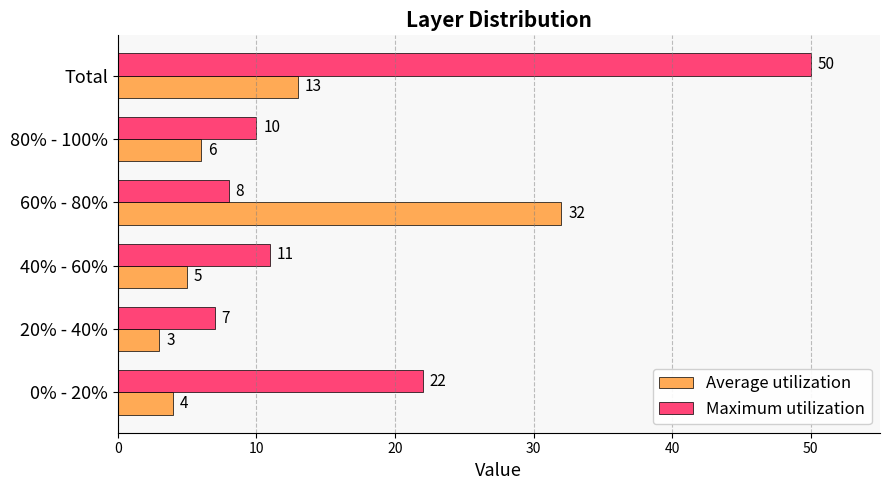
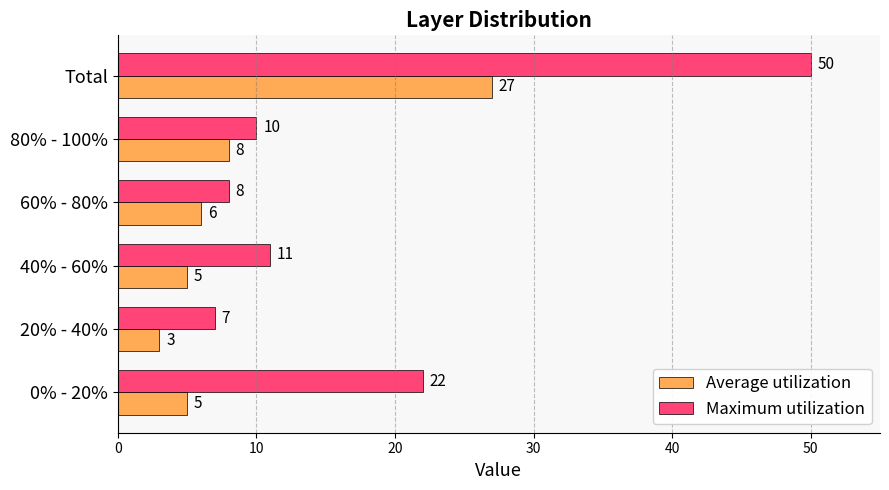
Average utilization, Total: 13 -> 27
Average utilization, 80% - 100%: 6 -> 8
Average utilization, 60% - 80%: 32 -> 6
Average utilization, 0% - 20%: 4 -> 5
